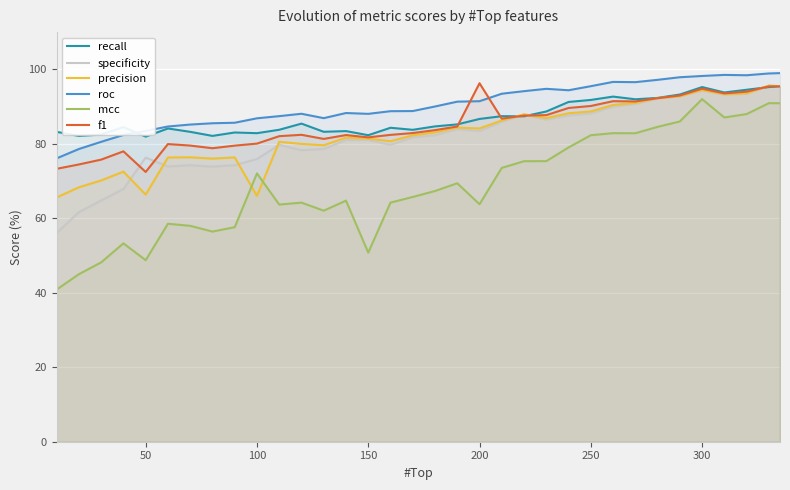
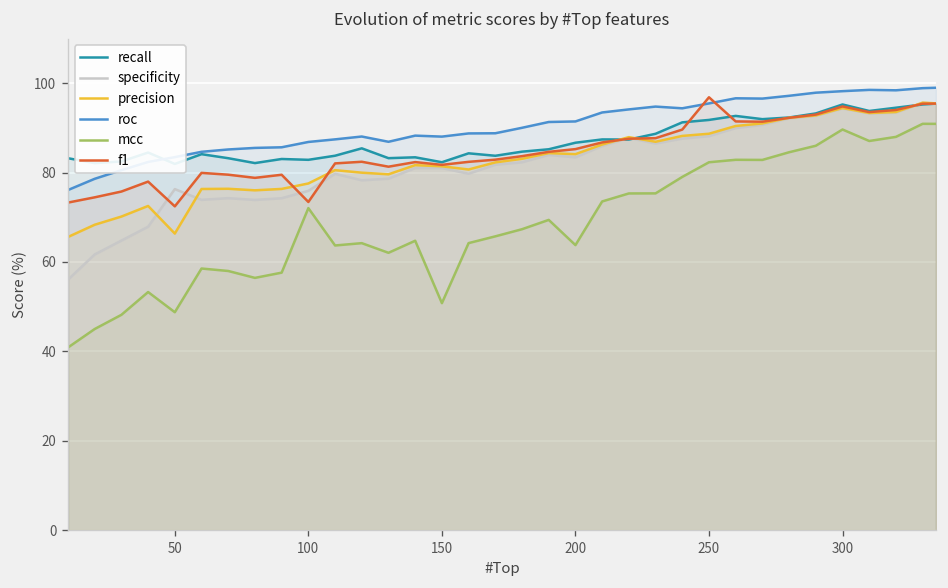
precision, 100: 66 -> 78
f1, 100: 80 -> 73
f1, 200: 96 -> 85
f1, 250: 90 -> 97
mcc, 300: 92 -> 90
